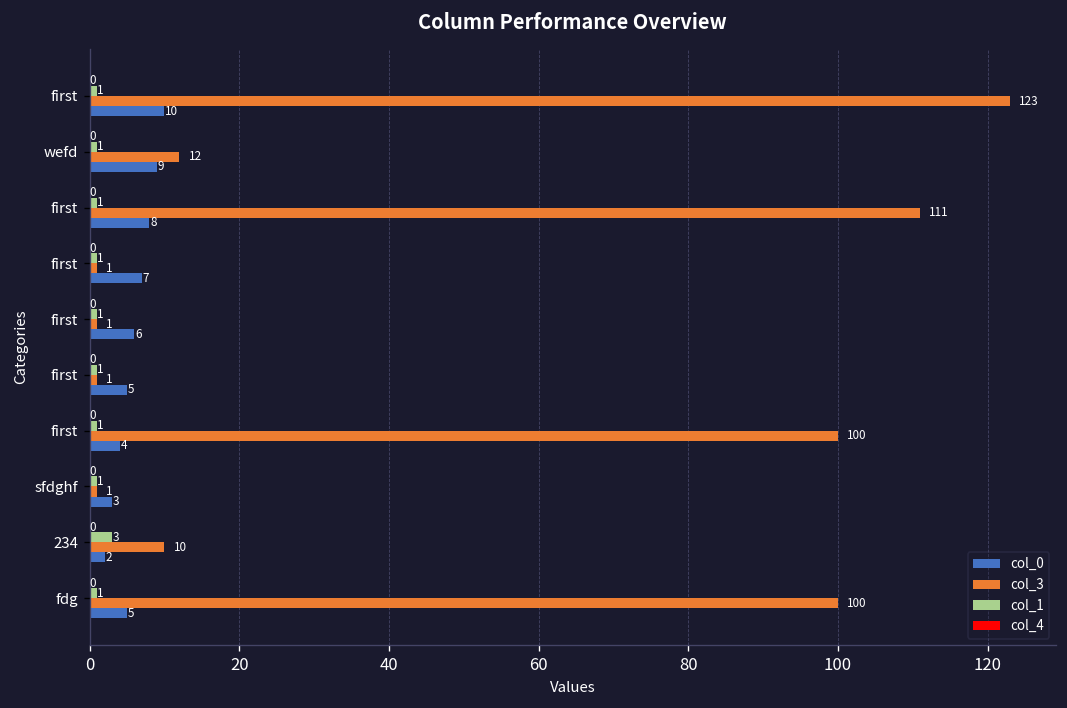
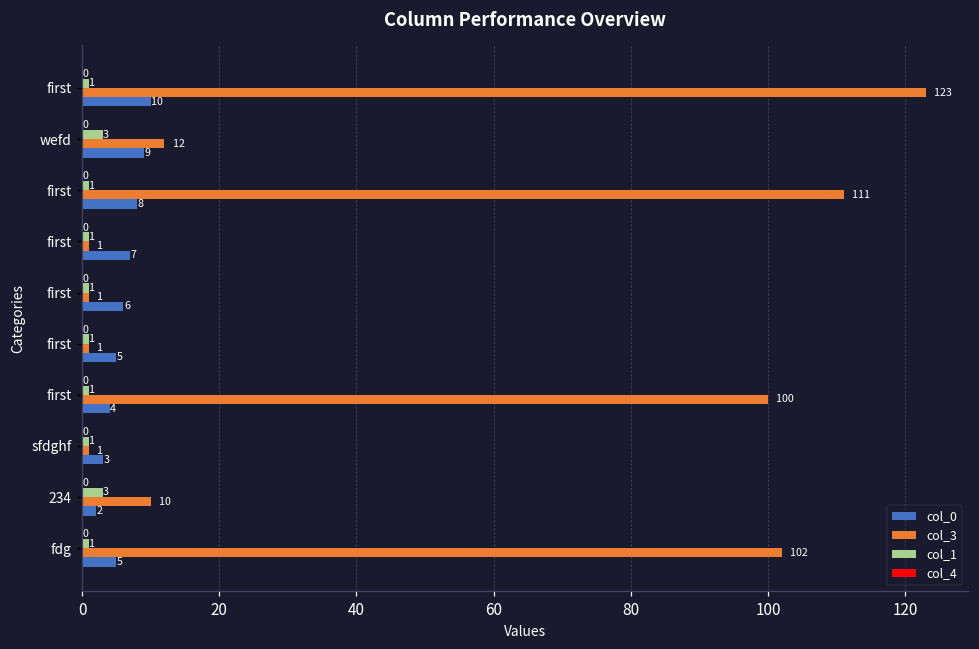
col_1, wefd: 1 -> 3
col_3, fdg: 100 -> 102
